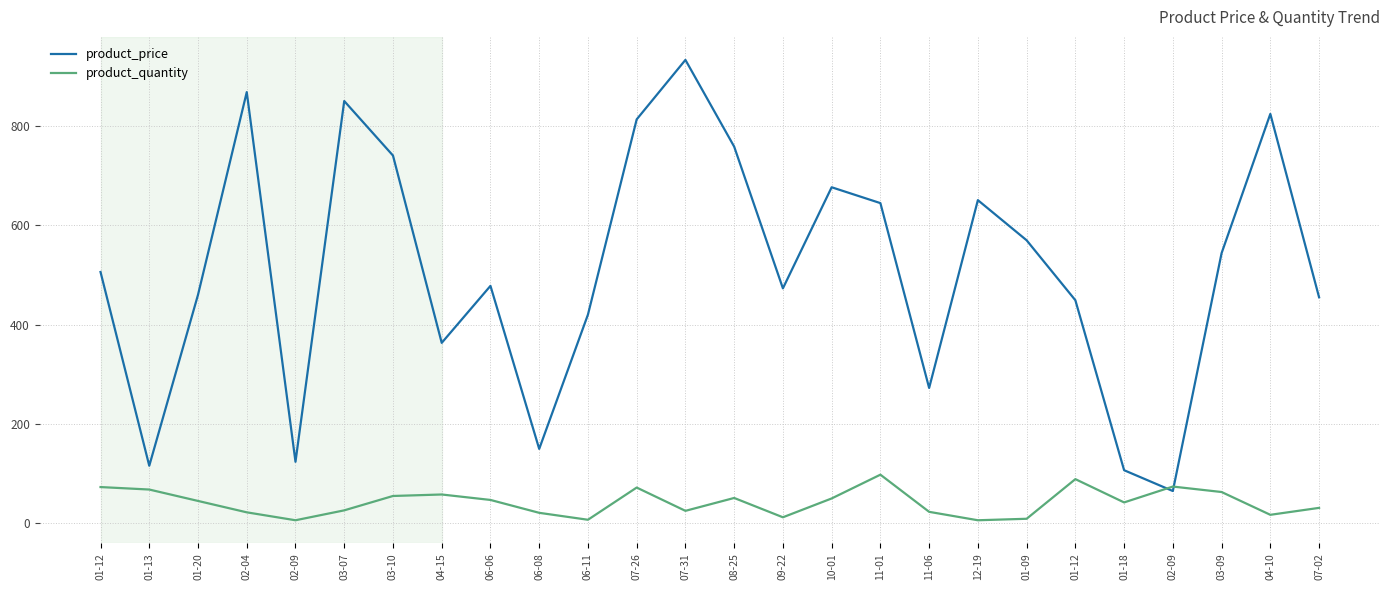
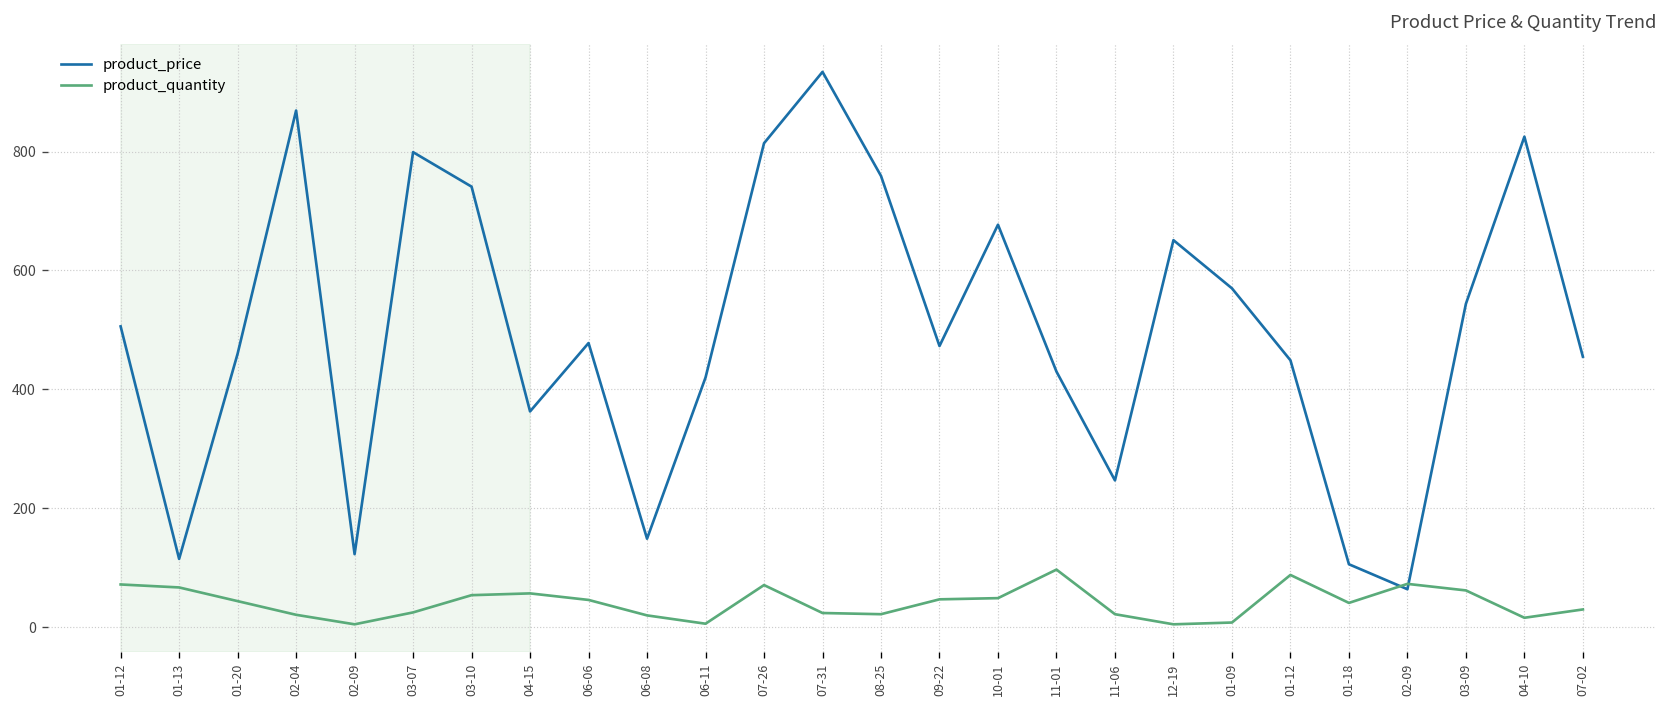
product_price, 03-07: 850 -> 800
product_quantity, 08-25: 50 -> 20
product_quantity, 09-22: 10 -> 50
product_price, 11-01: 650 -> 430
product_price, 11-06: 270 -> 250
